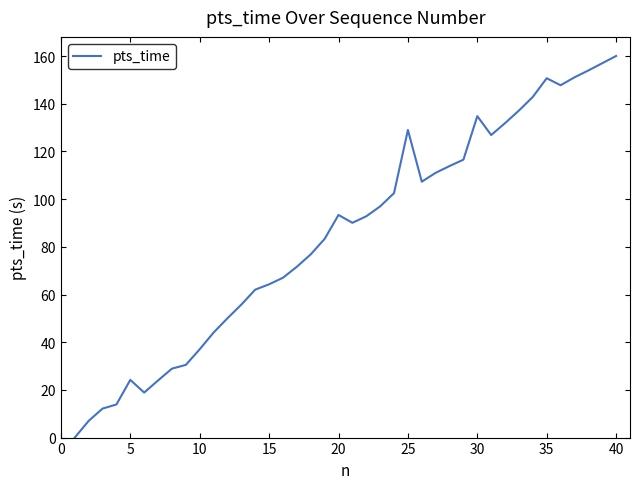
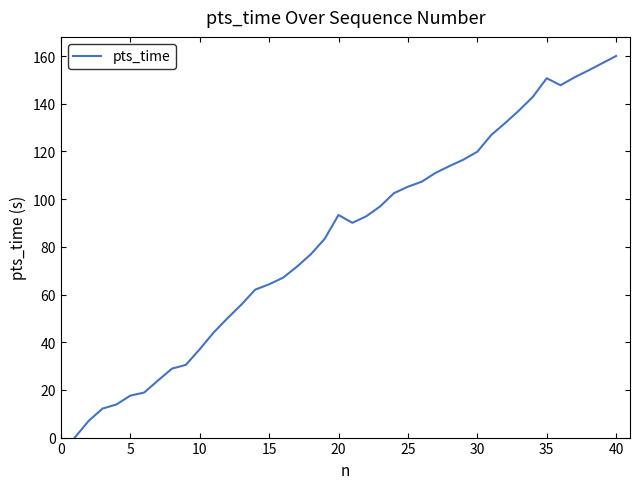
5: 24 -> 18
25: 129 -> 105
30: 135 -> 120
